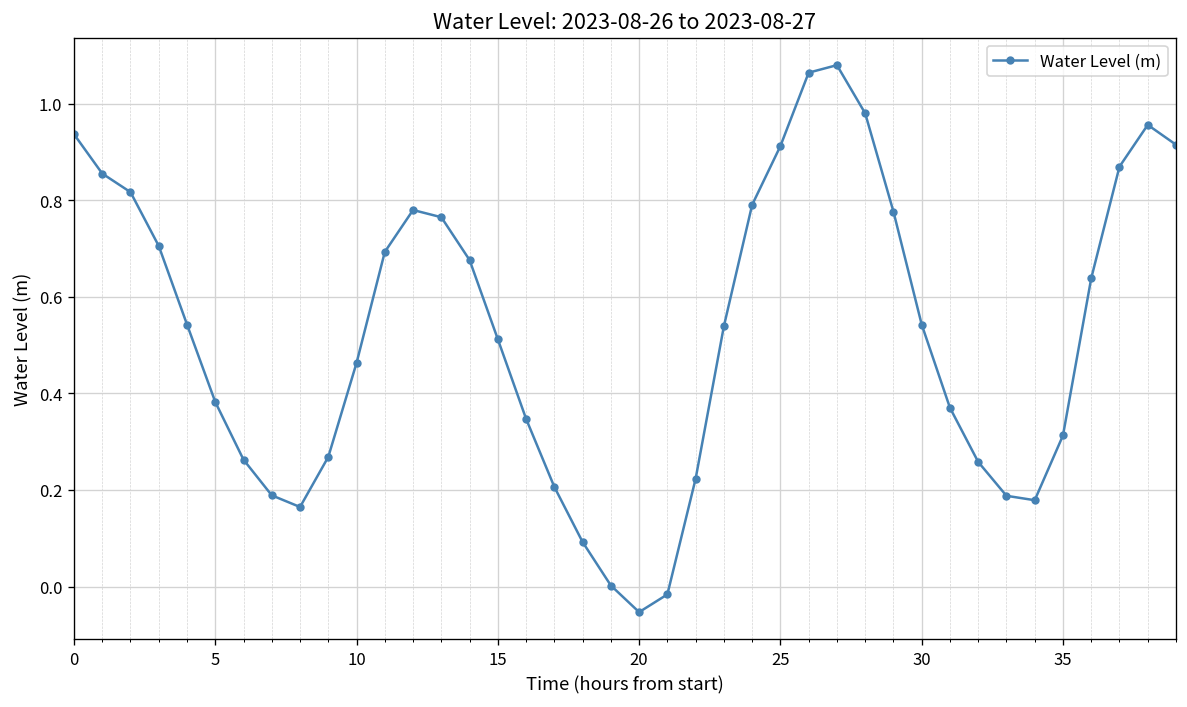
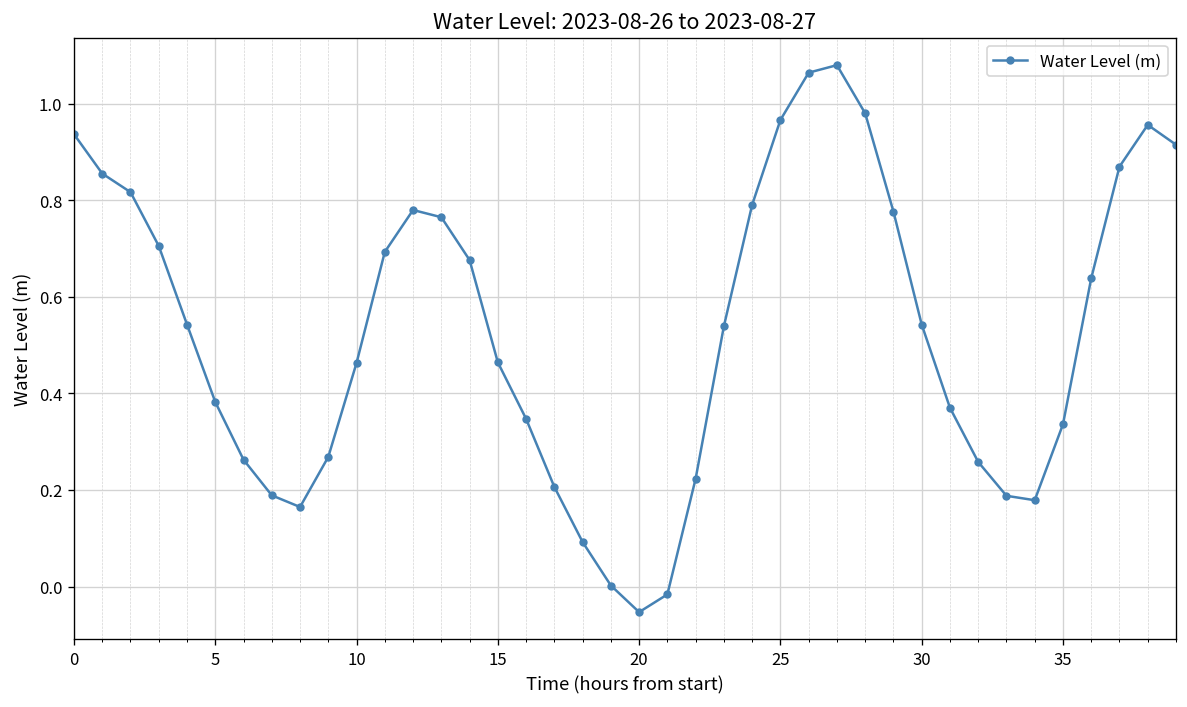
15: 0.51 -> 0.46
25: 0.91 -> 0.97
35: 0.31 -> 0.34
